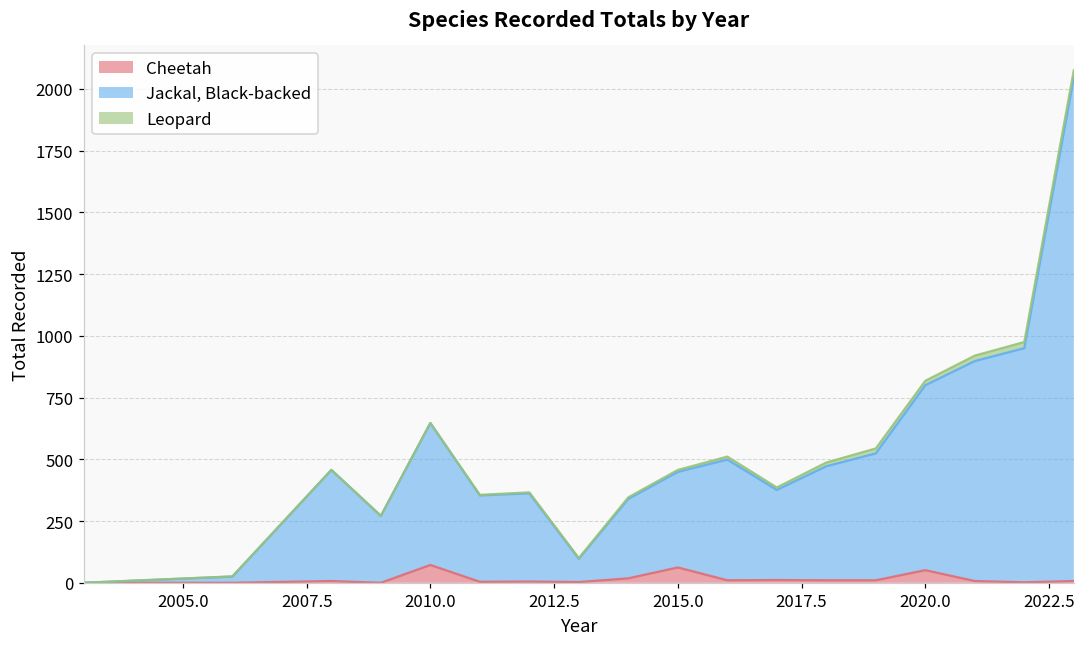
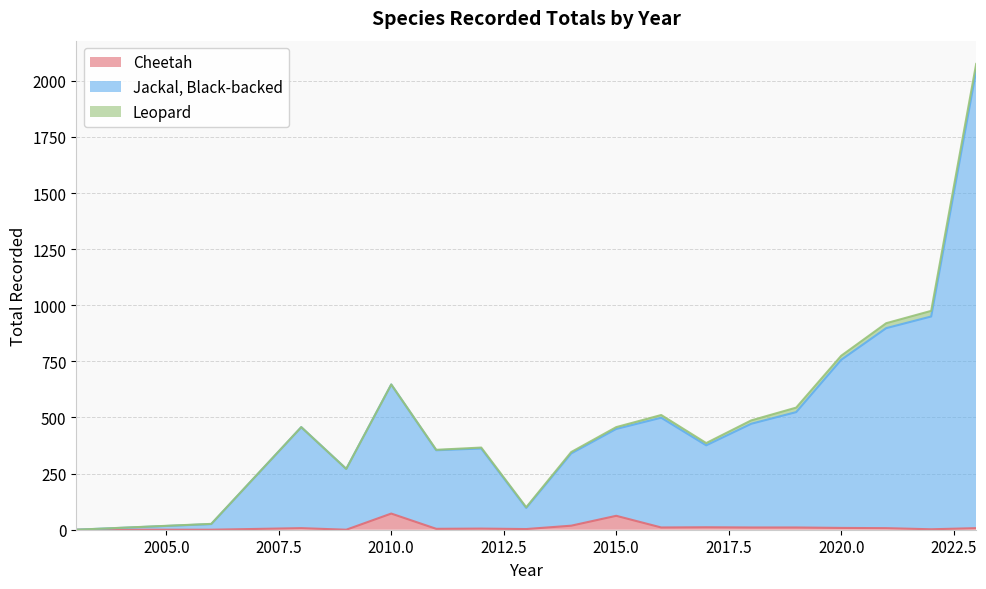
Cheetah, 2020.0: 50 -> 10
